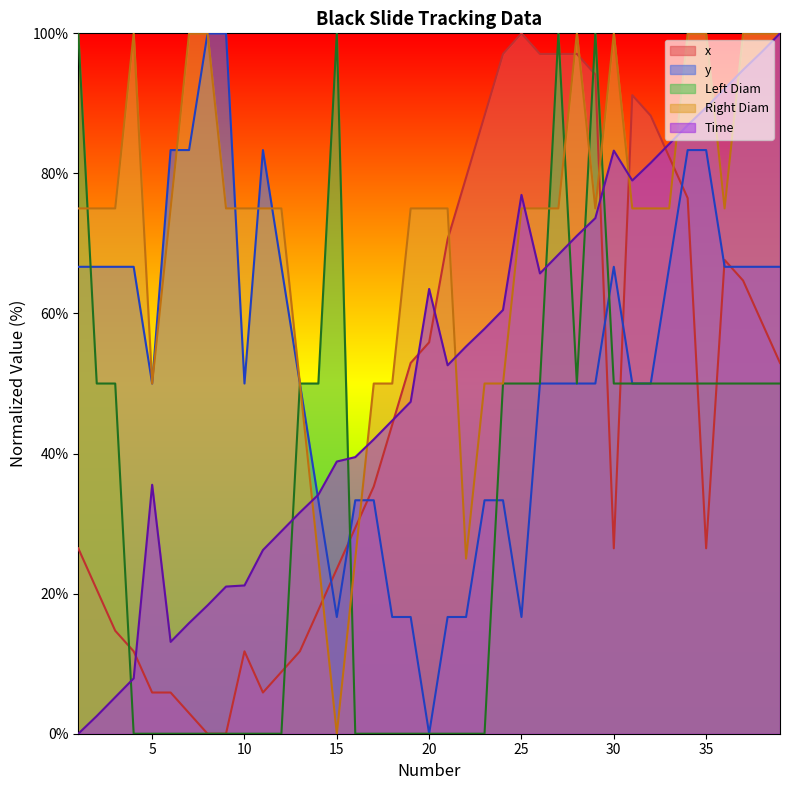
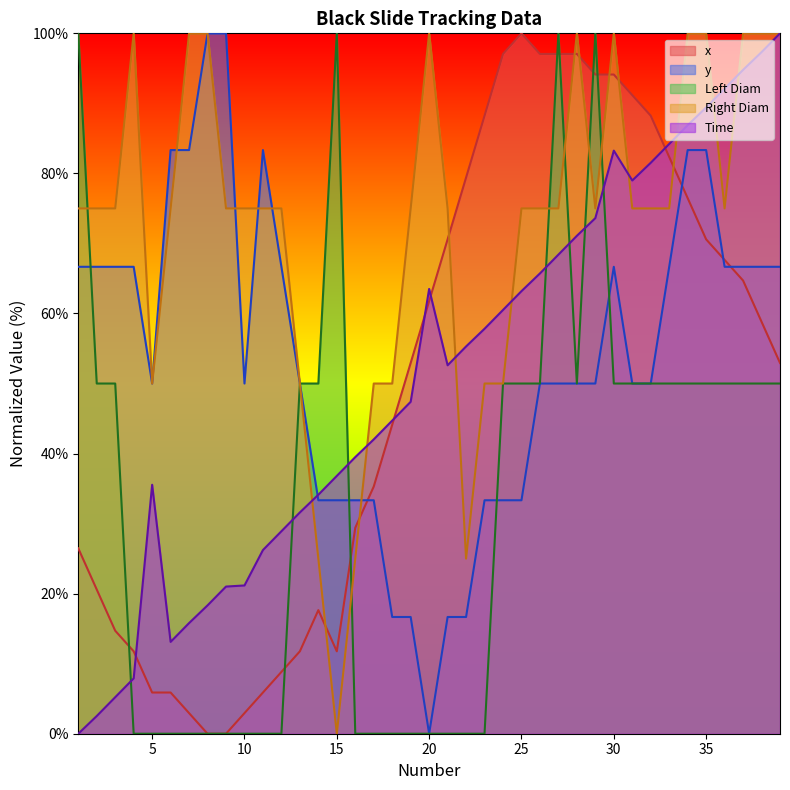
x, 10: 12% -> 3%
x, 15: 24% -> 12%
y, 15: 17% -> 33%
Time, 15: 39% -> 37%
x, 20: 56% -> 62%
Right Diam, 20: 75% -> 100%
y, 25: 17% -> 33%
Time, 25: 77% -> 63%
x, 30: 26% -> 94%
x, 35: 26% -> 71%
